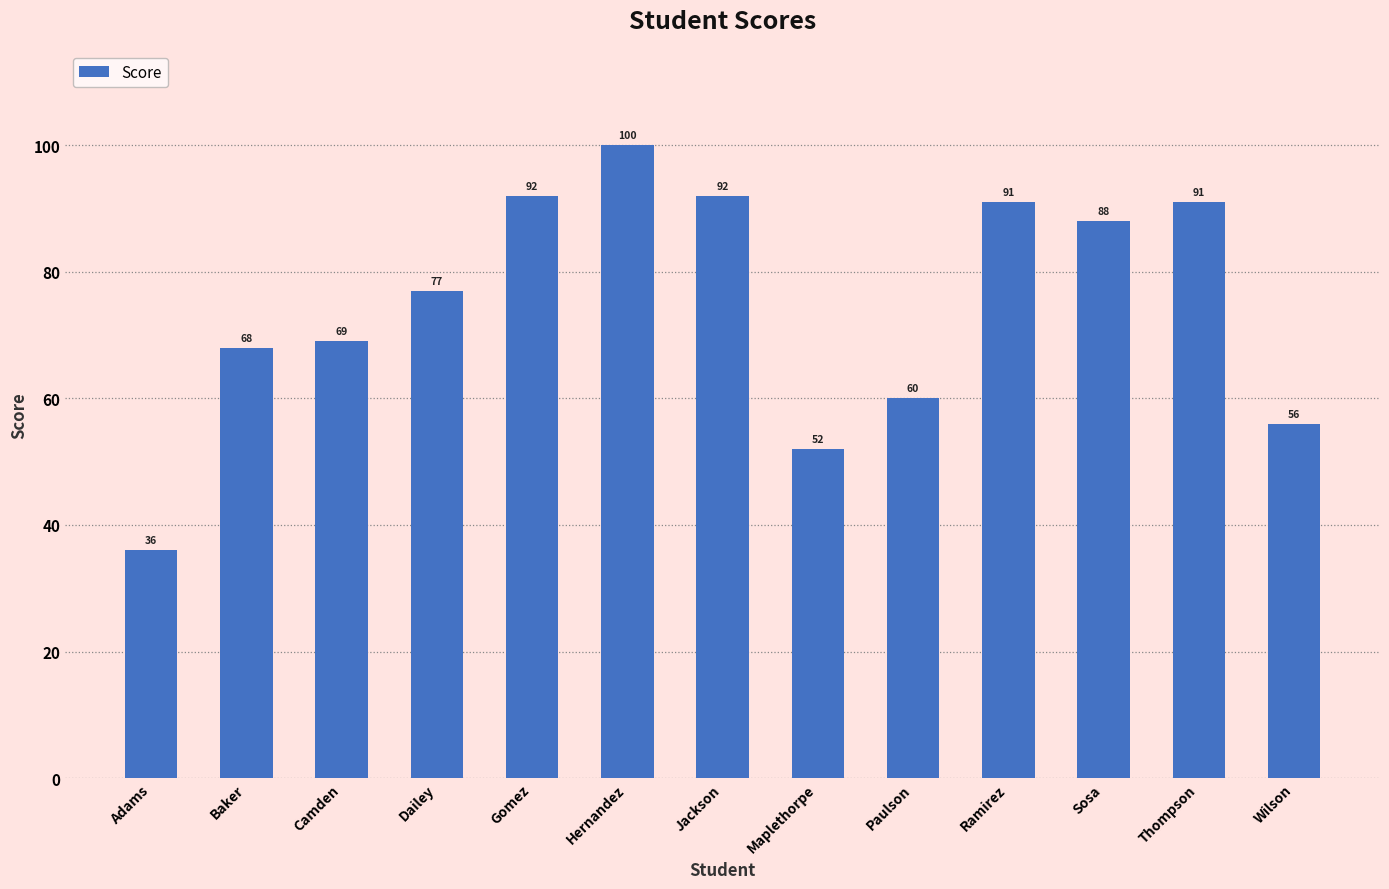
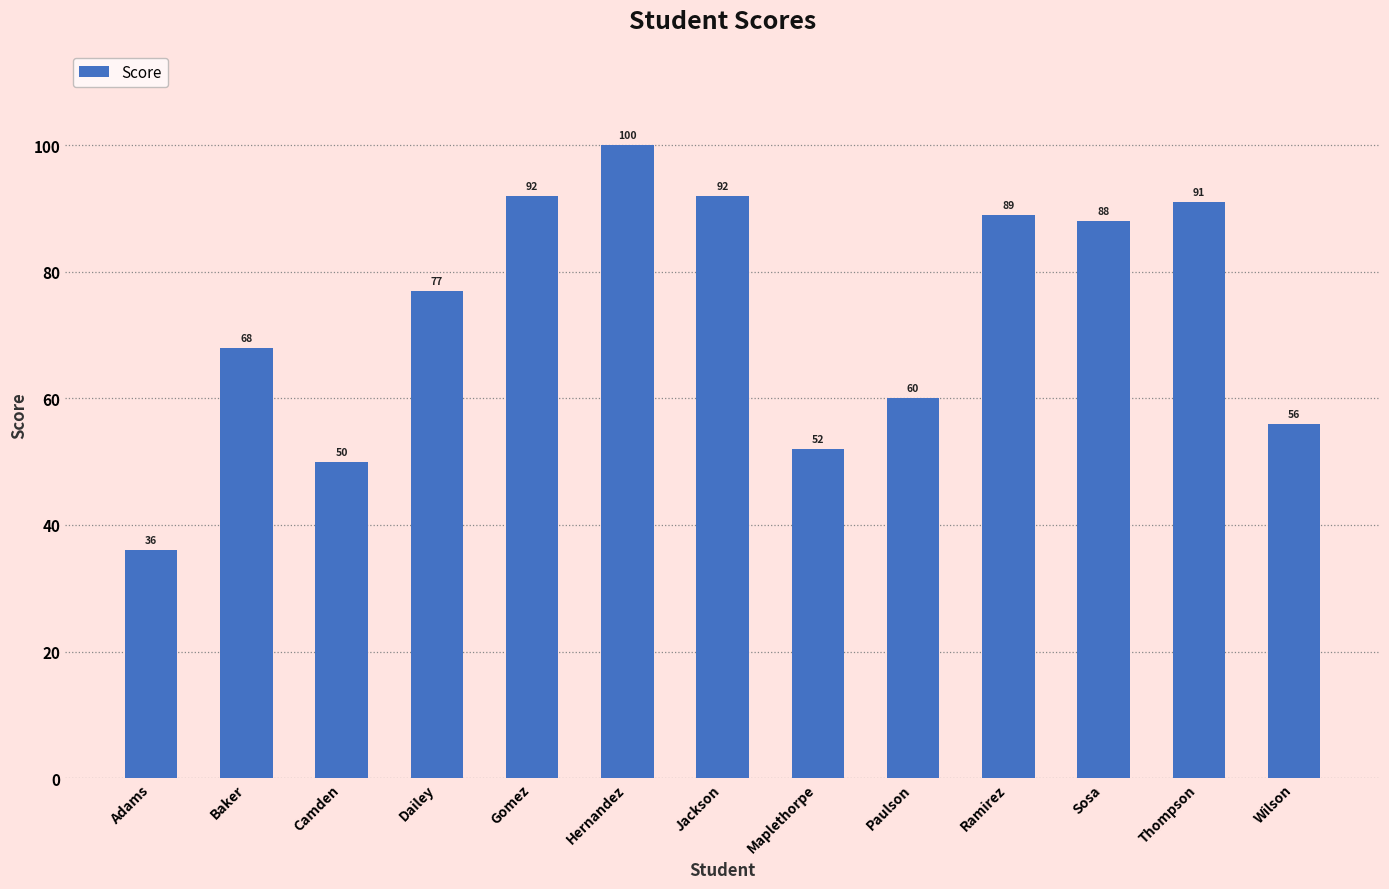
Camden: 69 -> 50
Ramirez: 91 -> 89
